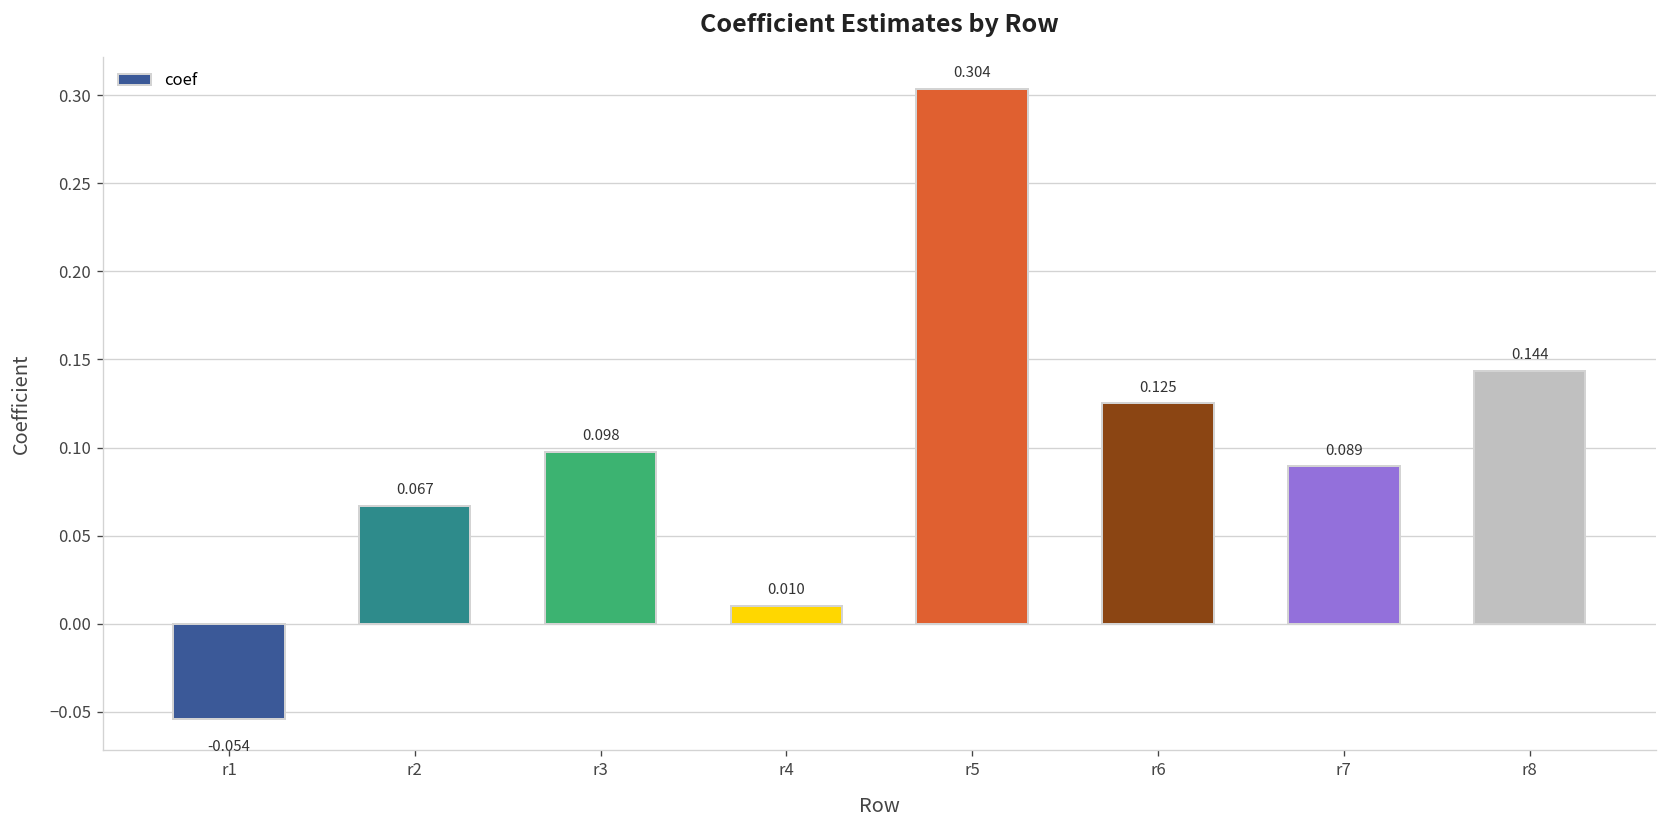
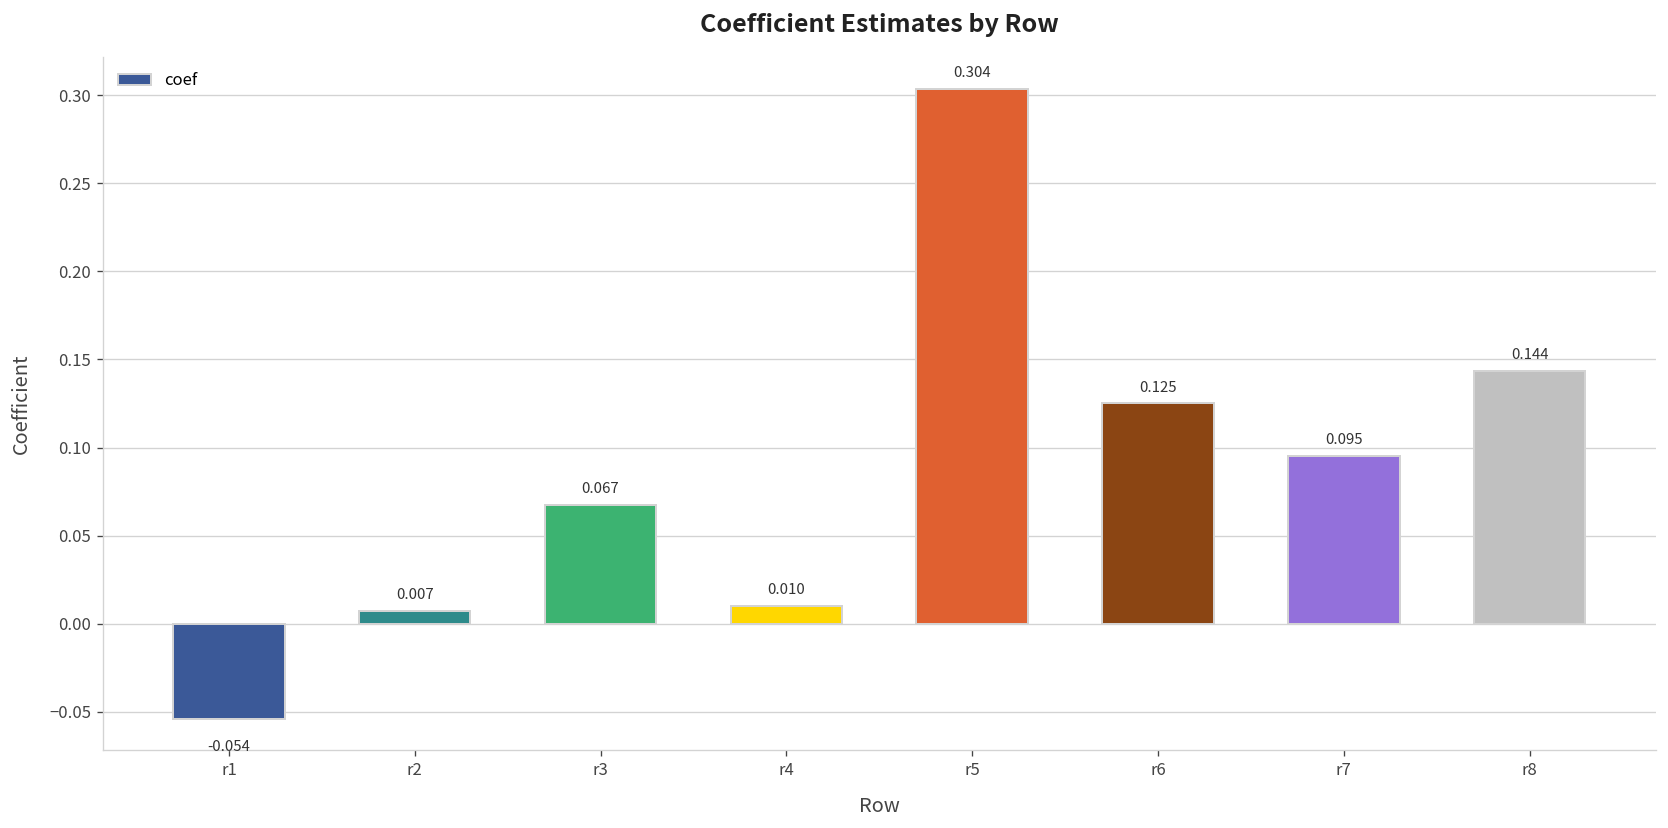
r2: 0.067 -> 0.007
r3: 0.098 -> 0.067
r7: 0.089 -> 0.095
